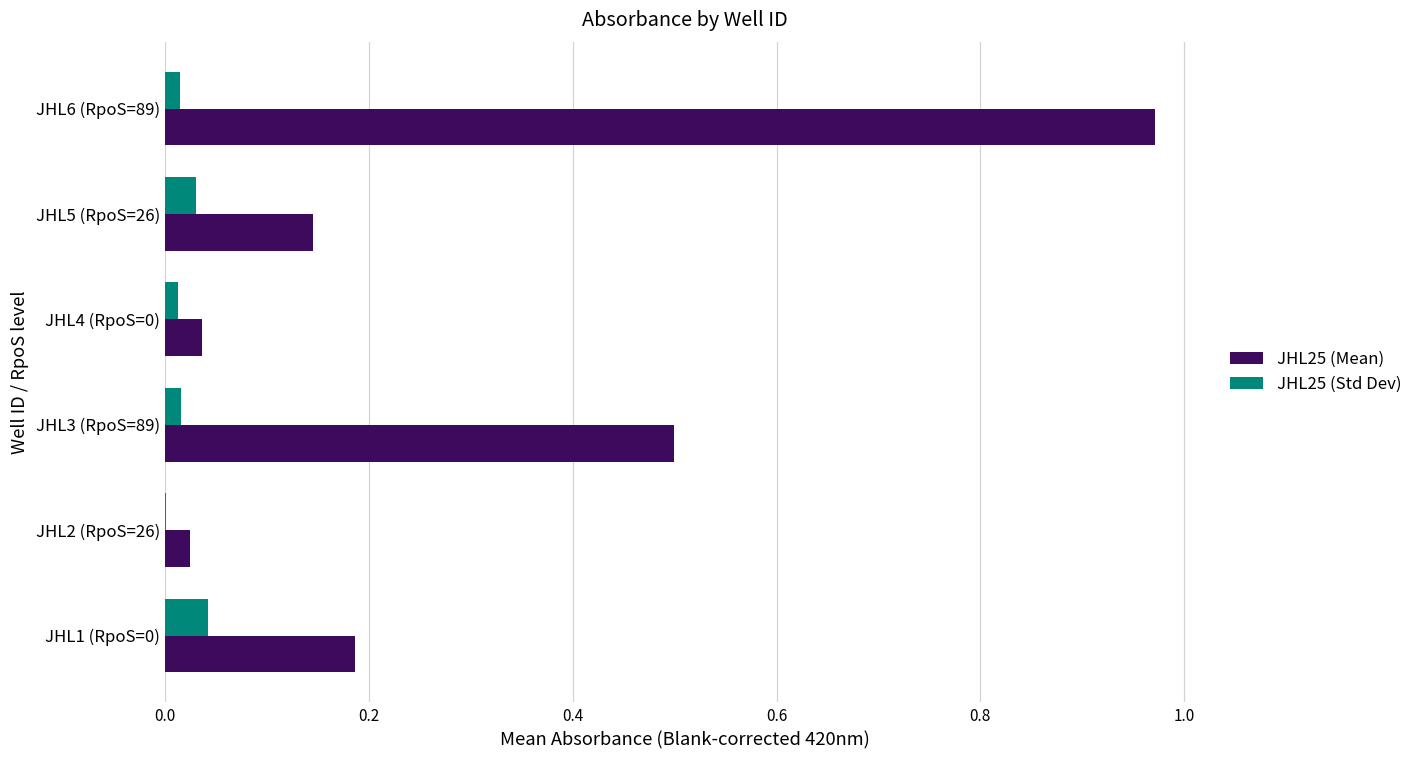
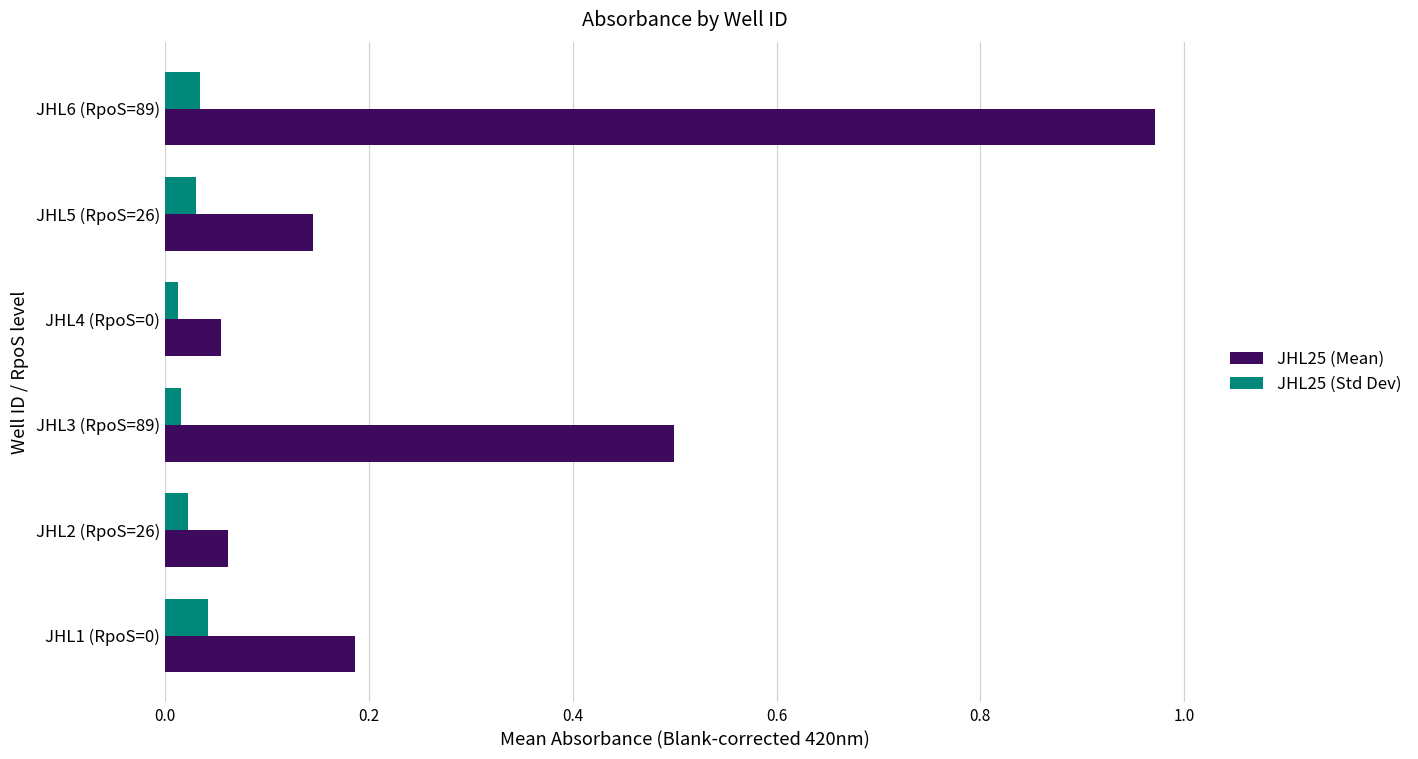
JHL25 (Std Dev), JHL6 (RpoS=89): 0.02 -> 0.03
JHL25 (Mean), JHL4 (RpoS=0): 0.04 -> 0.06
JHL25 (Std Dev), JHL2 (RpoS=26): 0.00 -> 0.02
JHL25 (Mean), JHL2 (RpoS=26): 0.02 -> 0.06
